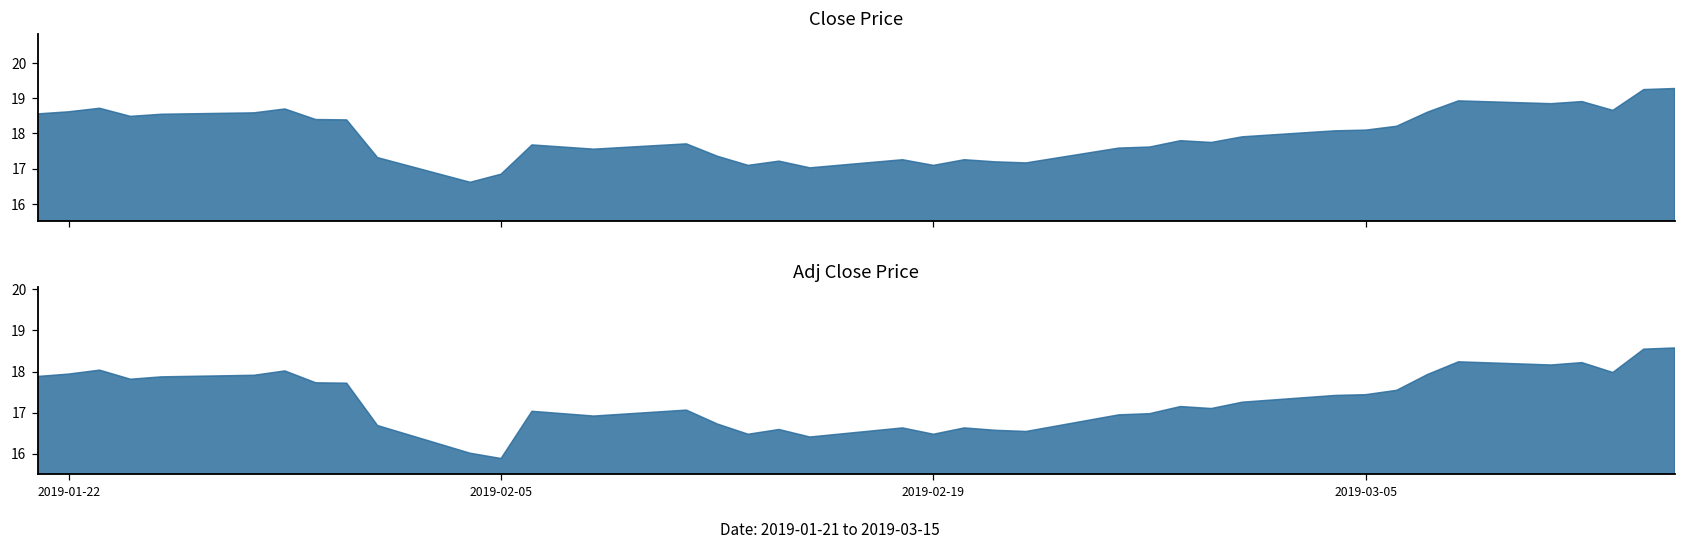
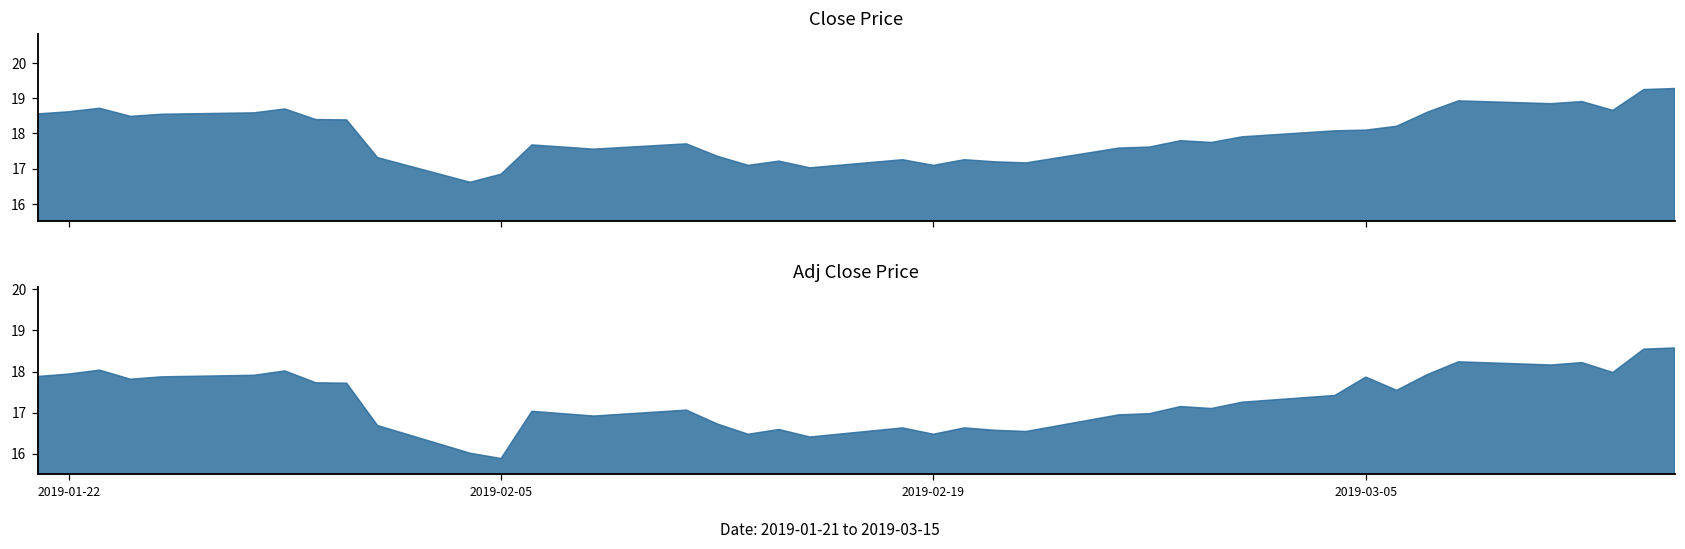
Adj Close Price, 2019-03-05: 17.4 -> 17.9
